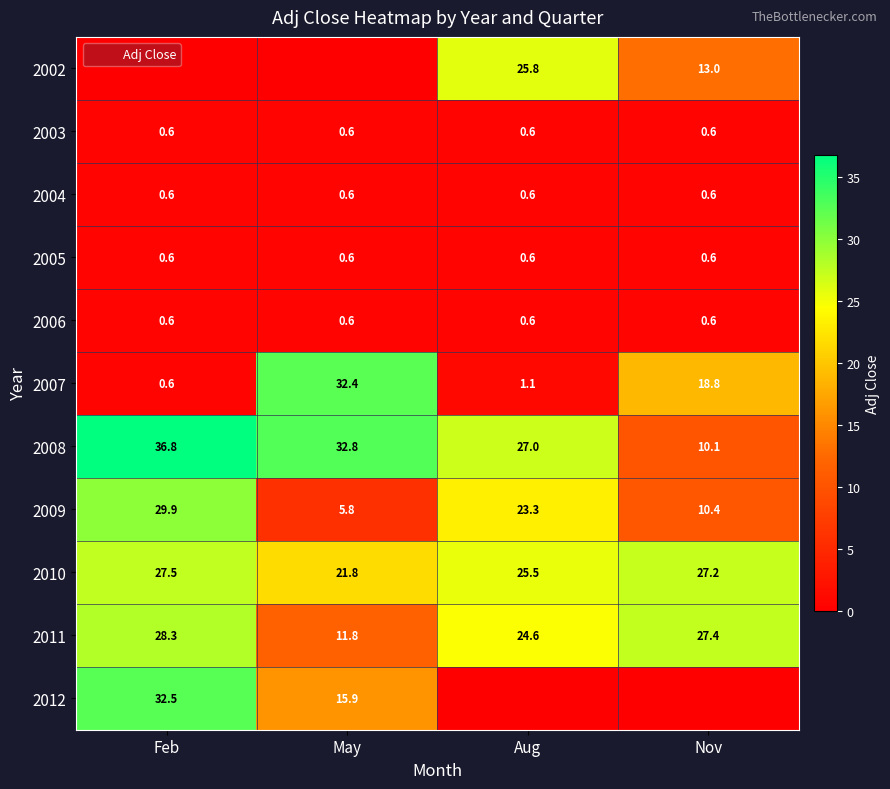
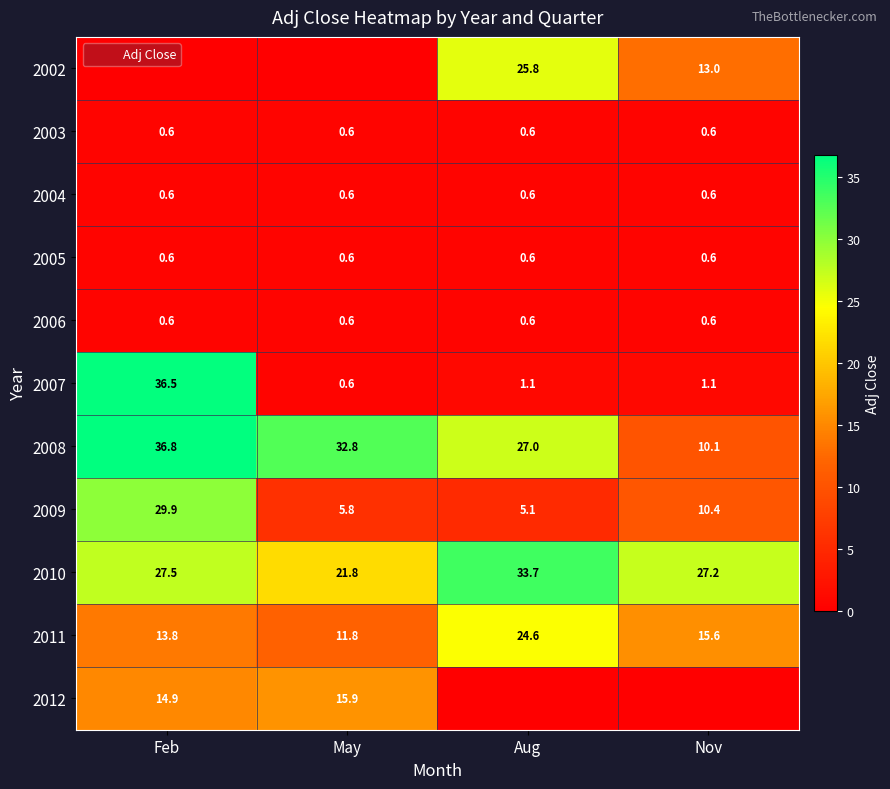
2007, Feb: 0.6 -> 36.5
2007, May: 32.4 -> 0.6
2007, Nov: 18.8 -> 1.1
2009, Aug: 23.3 -> 5.1
2010, Aug: 25.5 -> 33.7
2011, Feb: 28.3 -> 13.8
2011, Nov: 27.4 -> 15.6
2012, Feb: 32.5 -> 14.9
